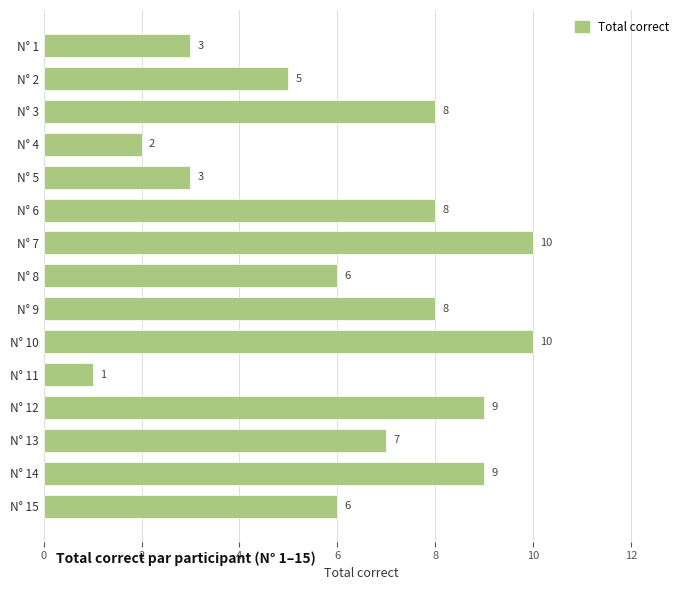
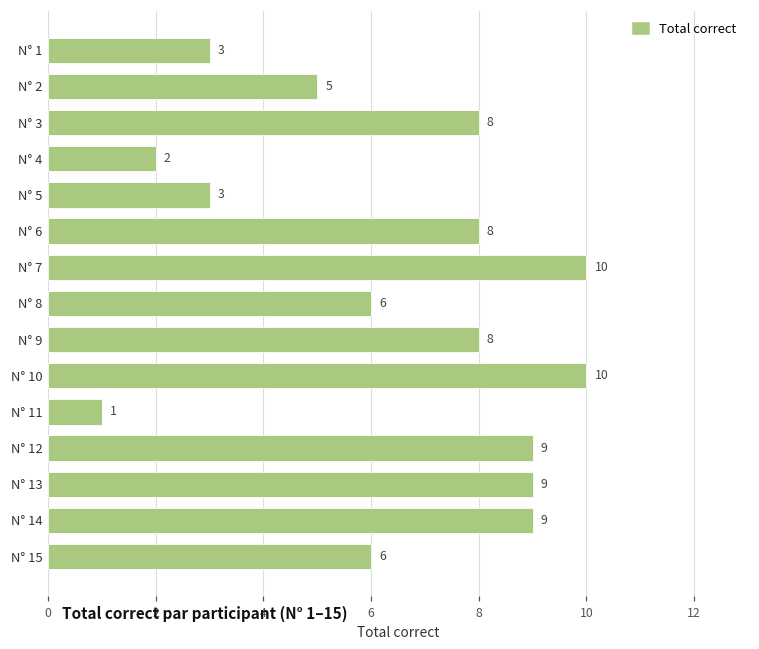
N° 13: 7 -> 9
